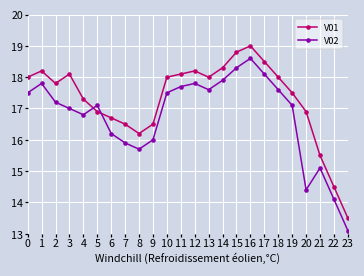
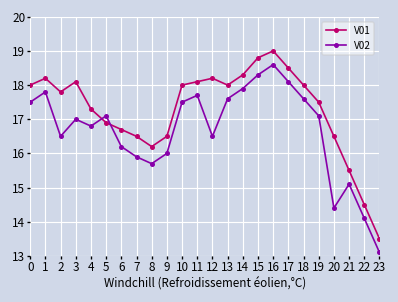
V02, 2: 17.2 -> 16.5
V02, 12: 17.8 -> 16.5
V01, 20: 16.9 -> 16.5
